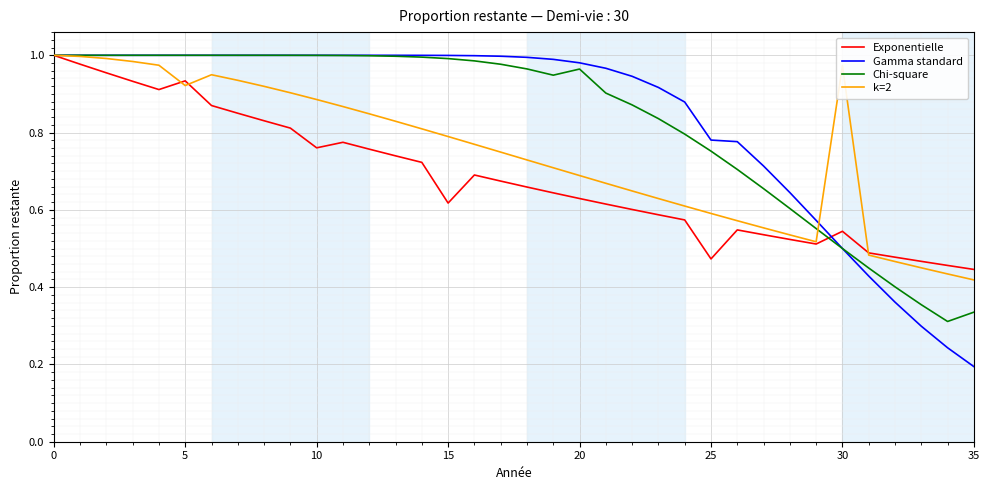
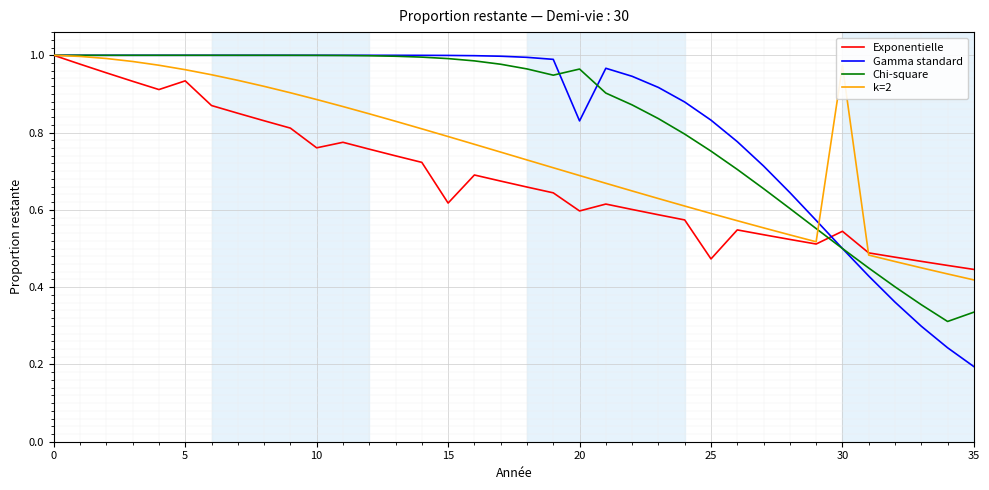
k=2, 5: 0.92 -> 0.96
Exponentielle, 20: 0.63 -> 0.60
Gamma standard, 20: 0.98 -> 0.83
Gamma standard, 25: 0.78 -> 0.83
